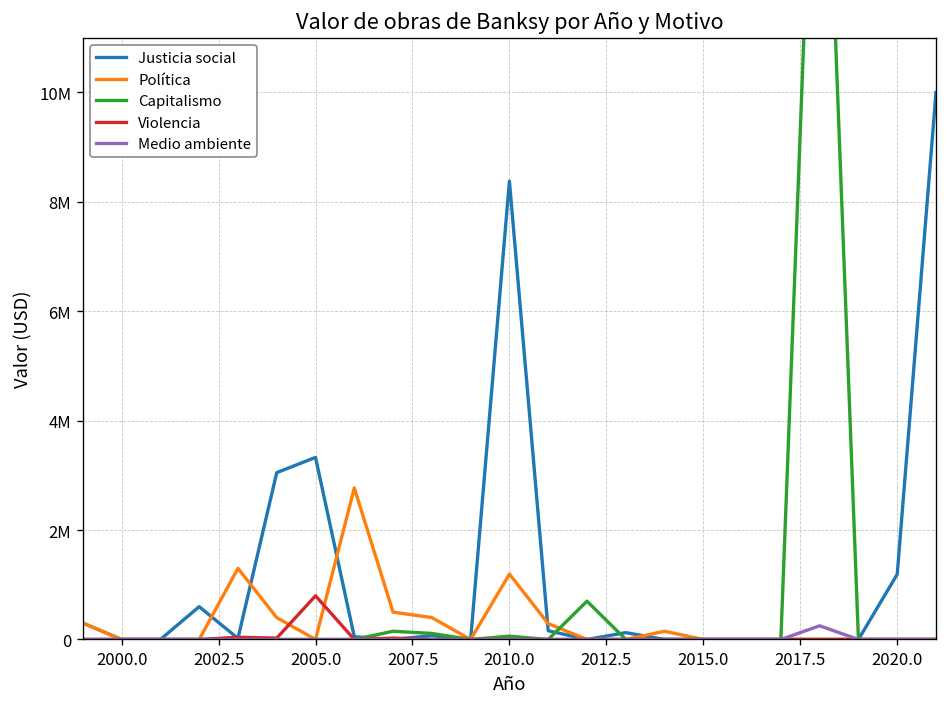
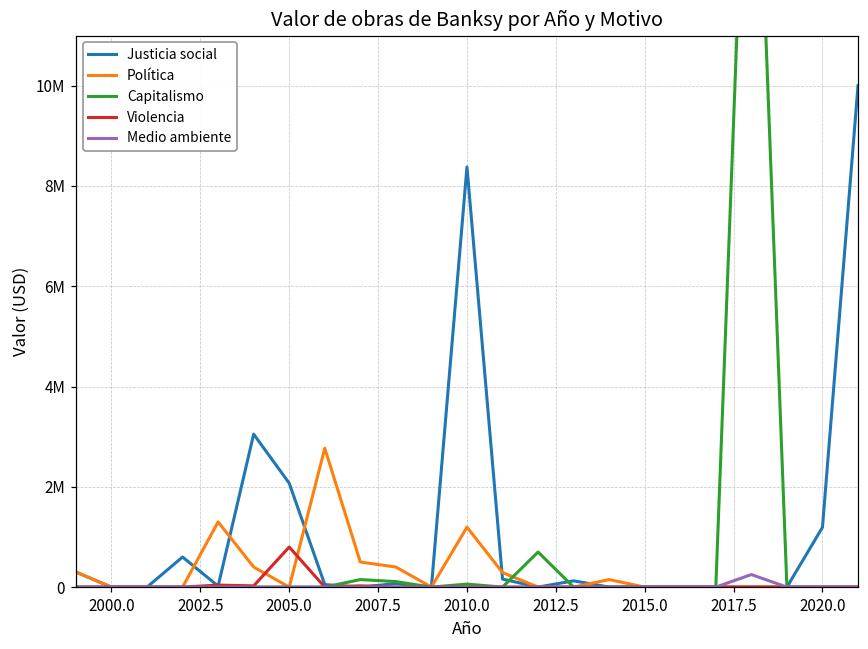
Justicia social, 2005.0: 3300000 -> 2100000
